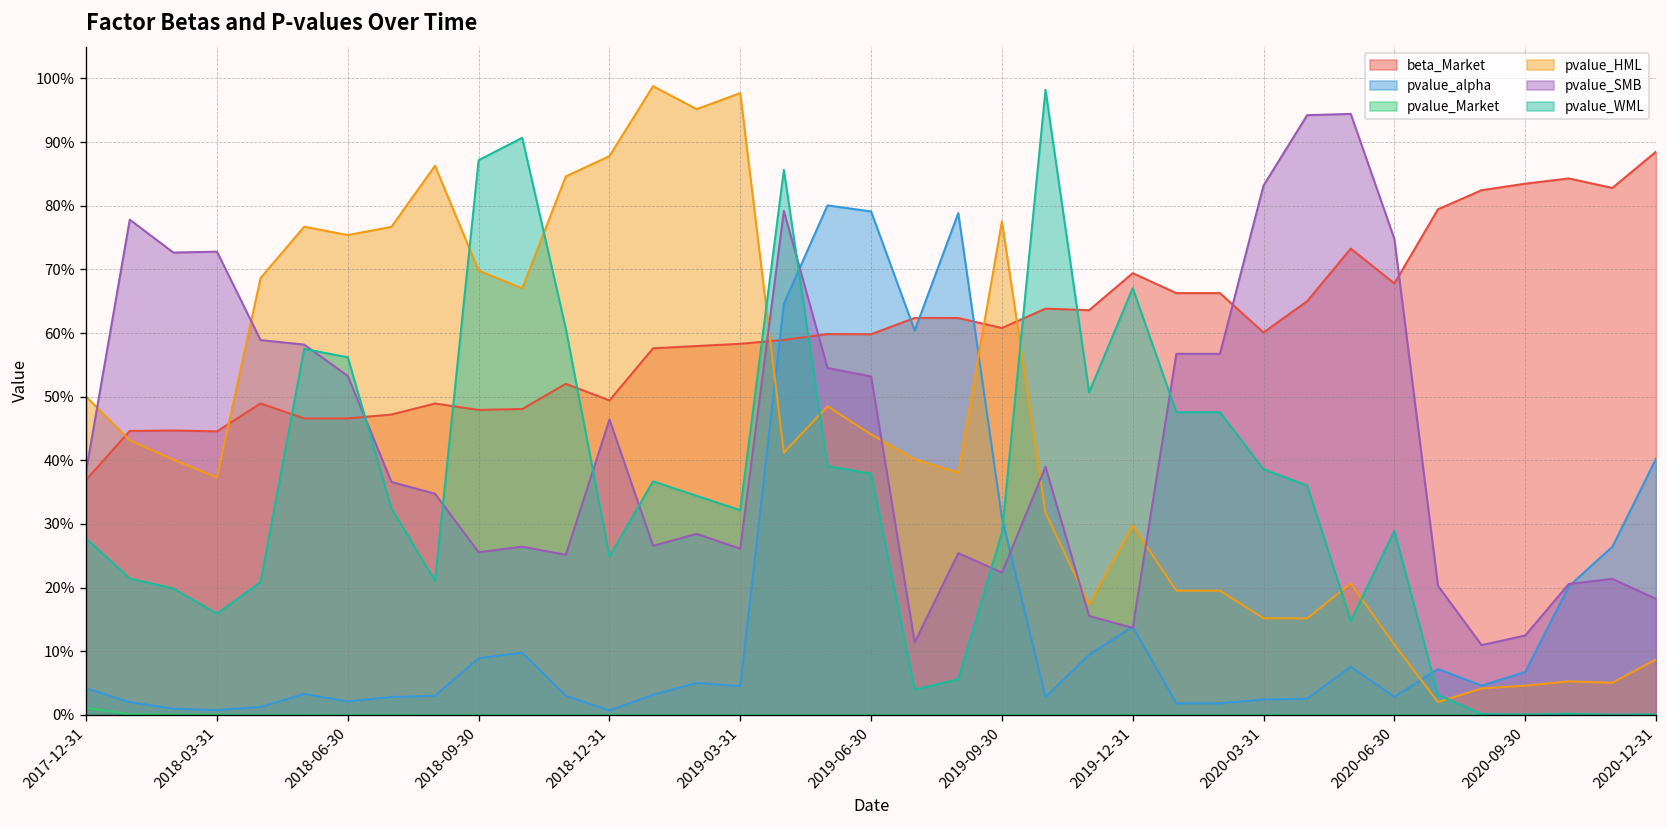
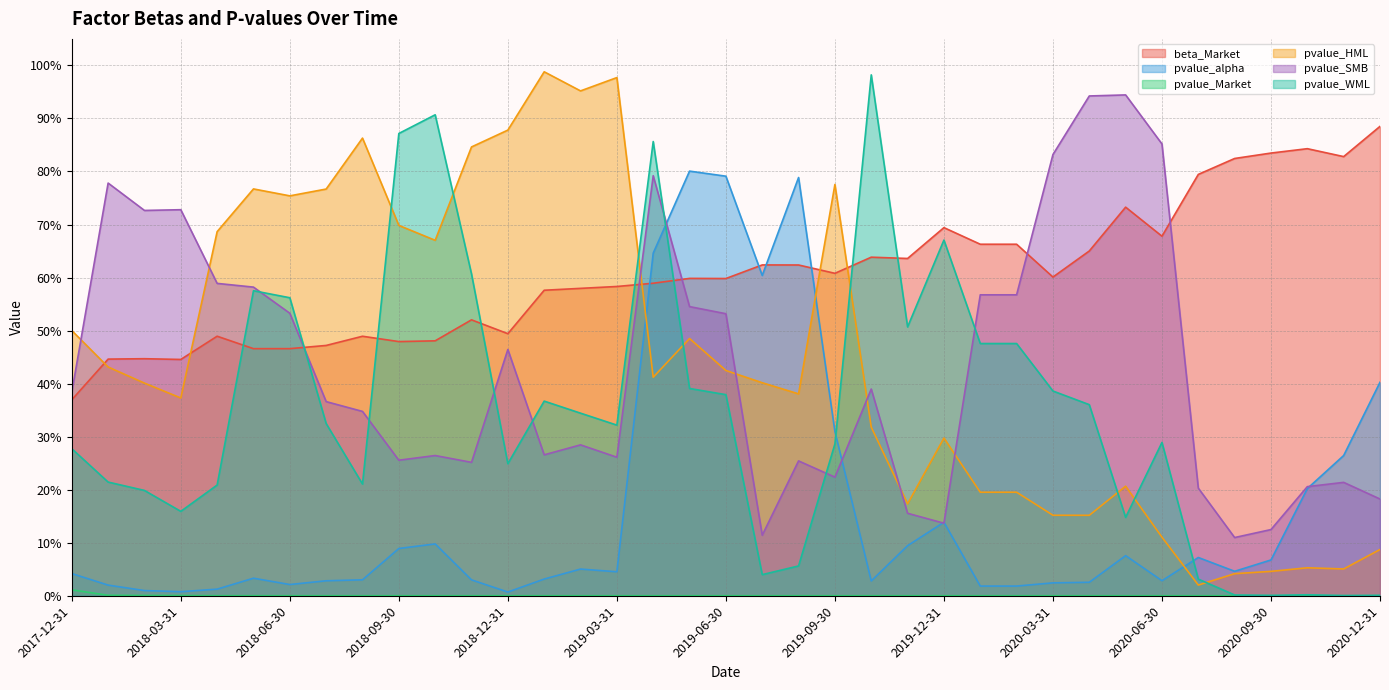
pvalue_HML, 2019-06-30: 44% -> 42%
pvalue_SMB, 2020-06-30: 75% -> 85%
